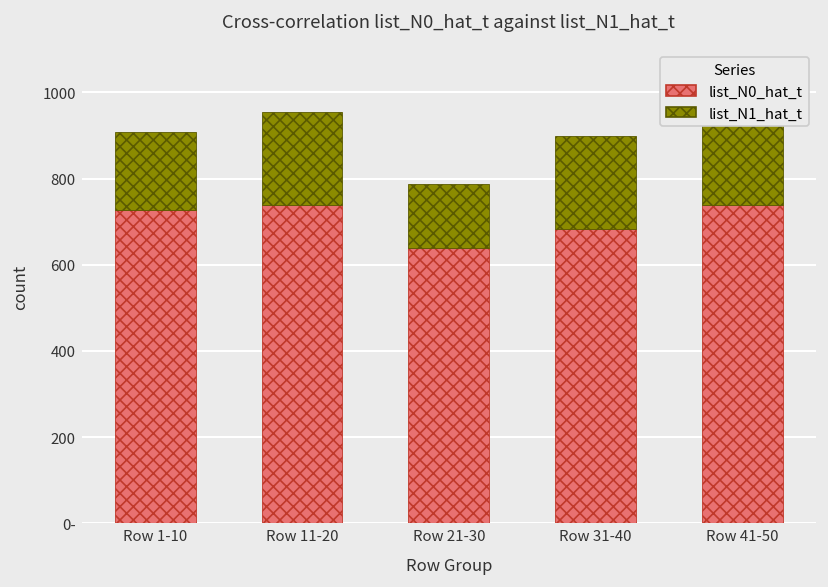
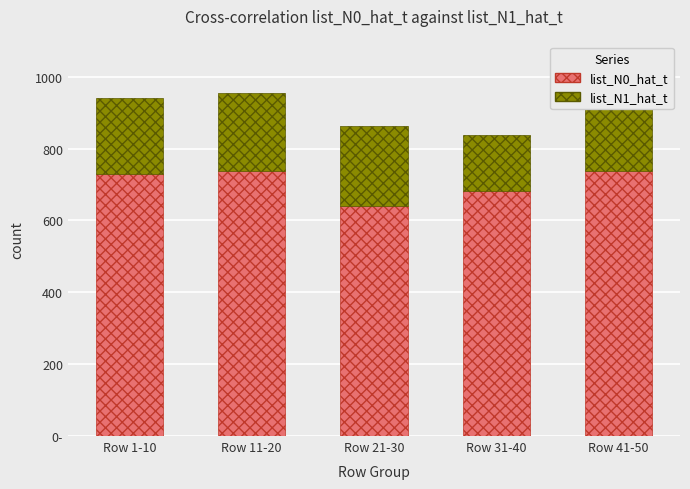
list_N1_hat_t, Row 1-10: 180 -> 210
list_N1_hat_t, Row 21-30: 150 -> 220
list_N1_hat_t, Row 31-40: 220 -> 160
